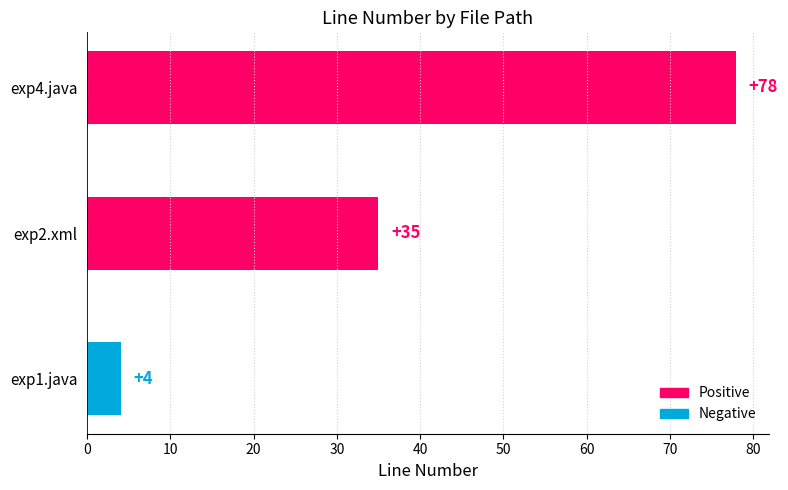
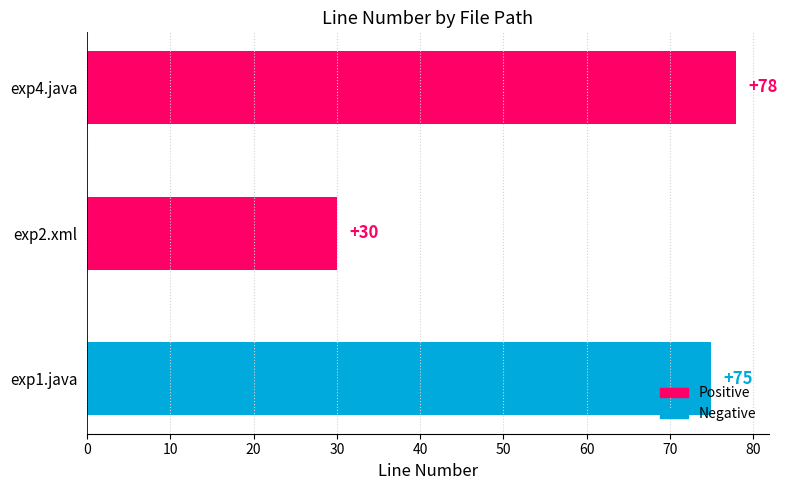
exp2.xml: +35 -> +30
exp1.java: +4 -> +75
